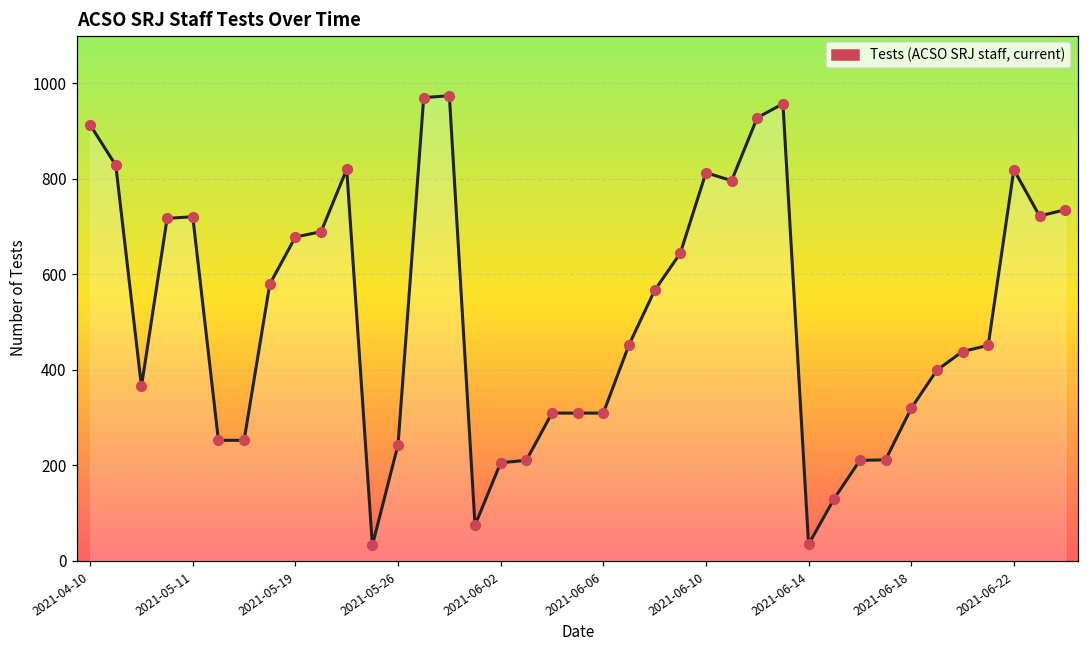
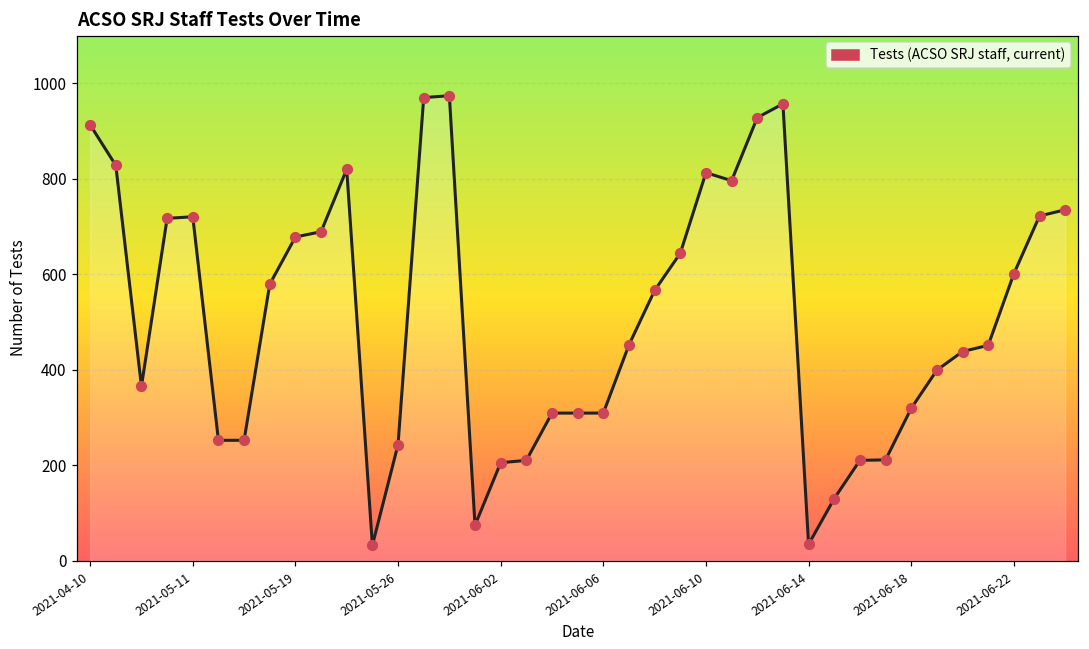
2021-06-22: 820 -> 600
